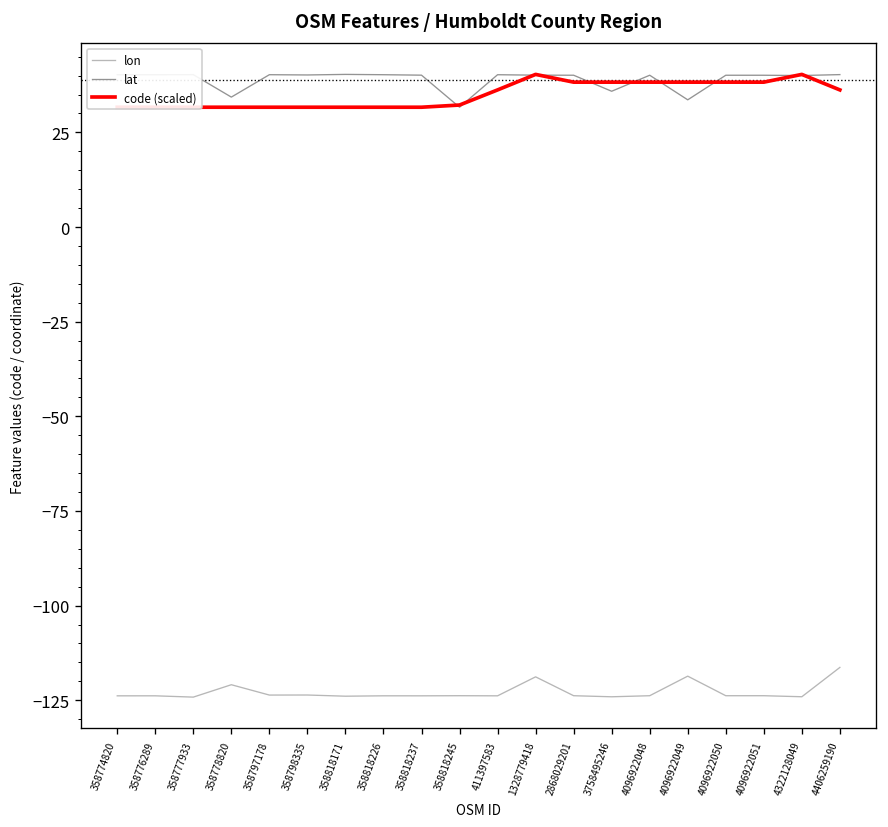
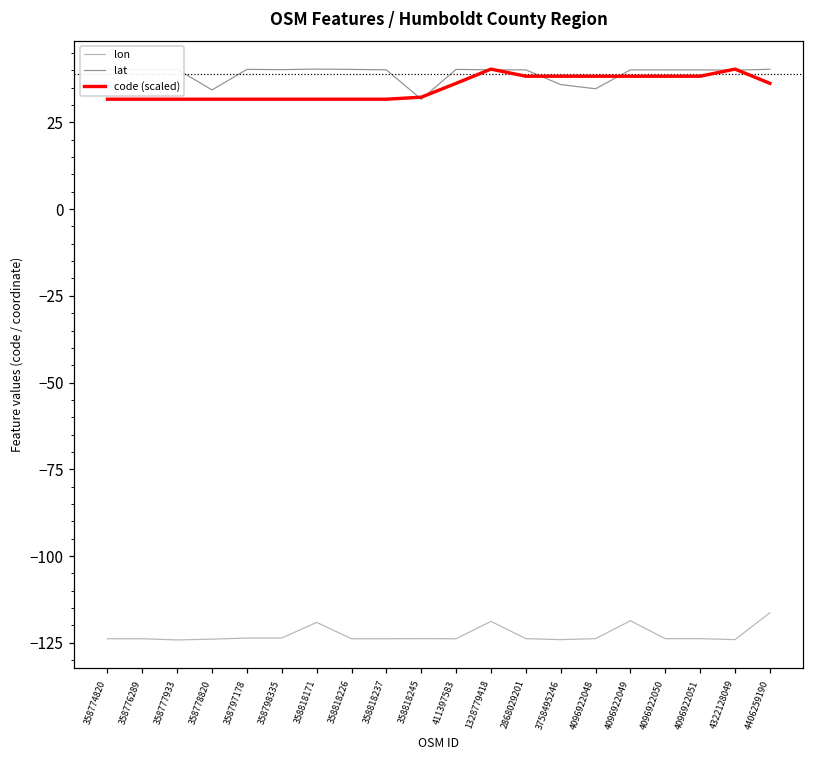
lon, 358778820: -121 -> -124
lon, 358818171: -124 -> -119
lat, 4096922048: 40 -> 35
lat, 4096922049: 34 -> 40
